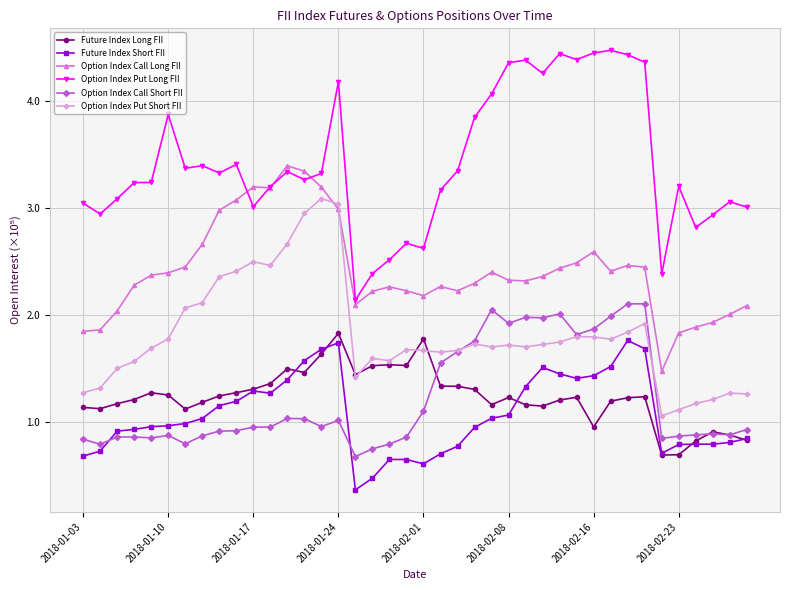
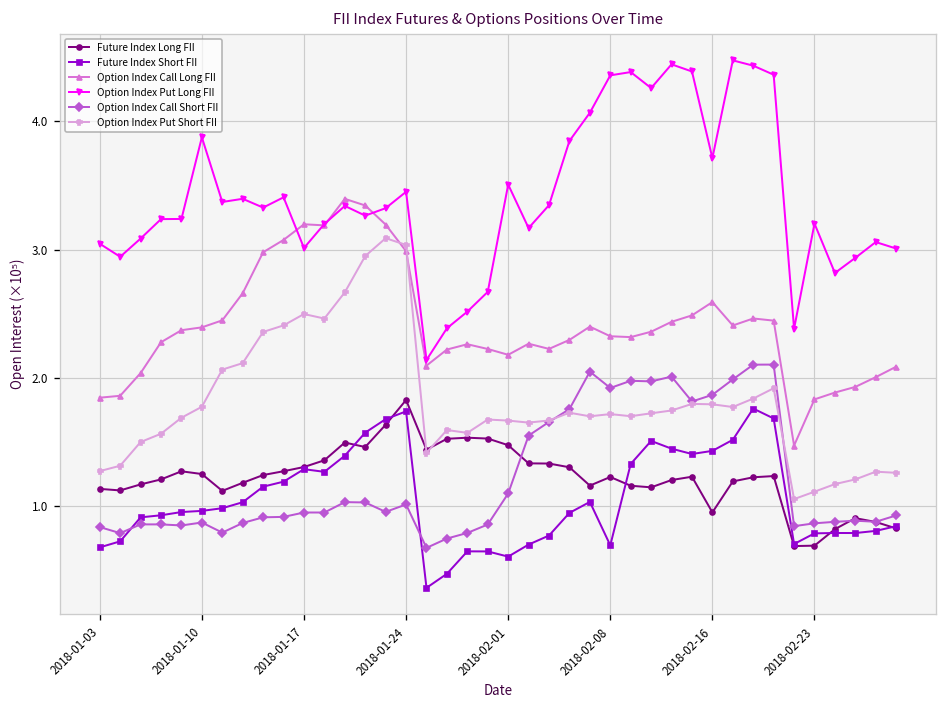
Option Index Put Long FII, 2018-01-24: 4.18 -> 3.45
Future Index Long FII, 2018-02-01: 1.78 -> 1.48
Option Index Put Long FII, 2018-02-01: 2.62 -> 3.51
Future Index Short FII, 2018-02-08: 1.07 -> 0.70
Option Index Put Long FII, 2018-02-16: 4.45 -> 3.71
